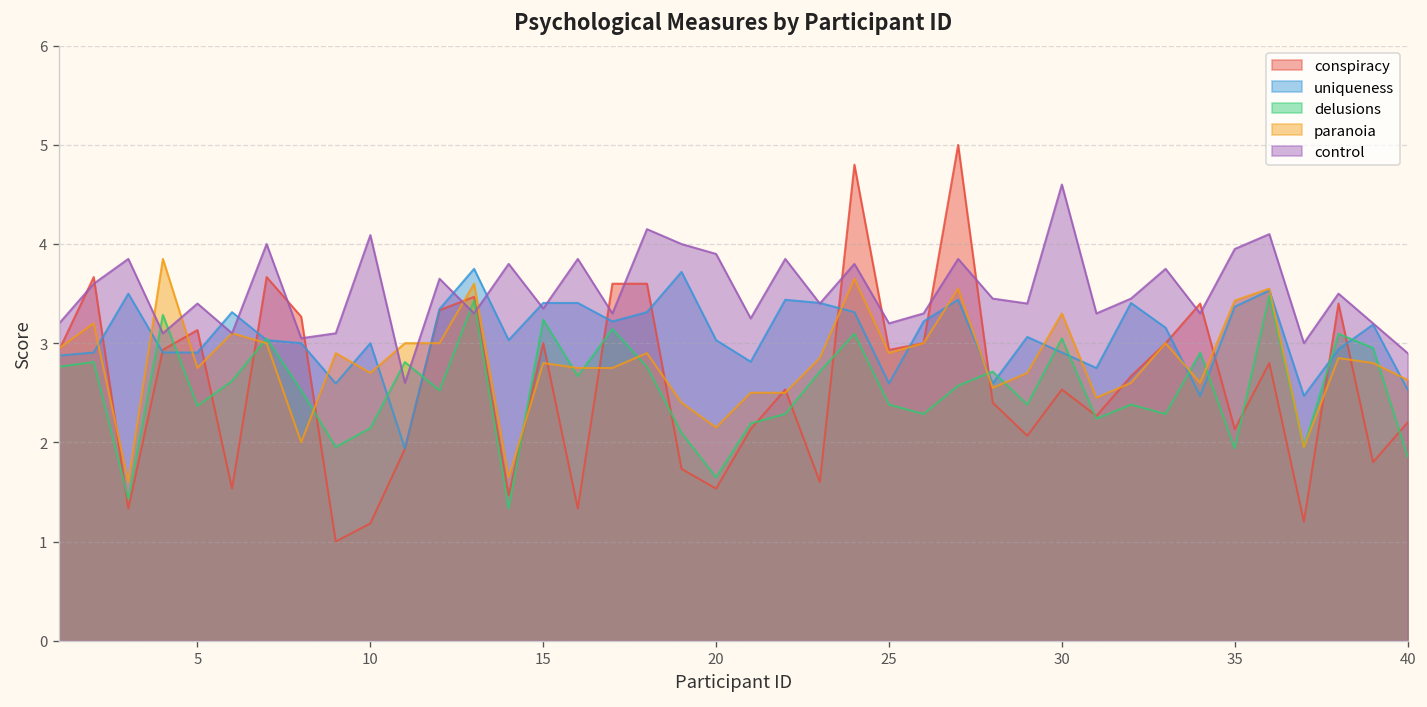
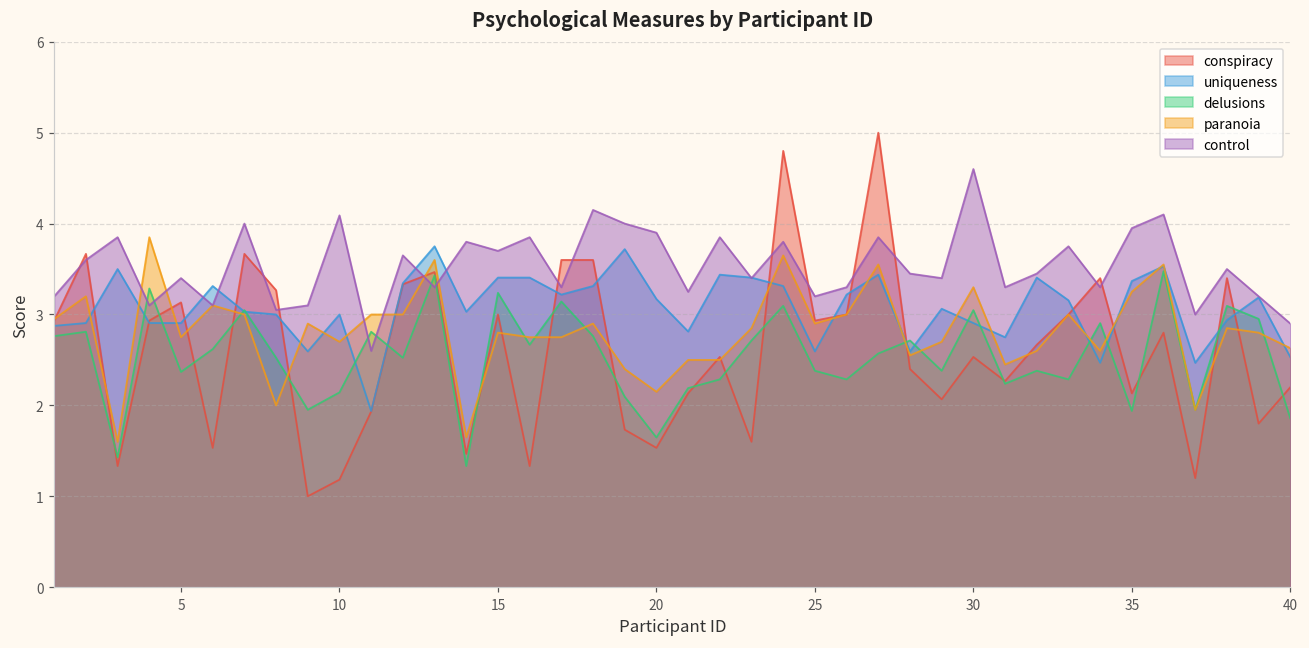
control, 15: 3.4 -> 3.7
uniqueness, 20: 3.0 -> 3.2
paranoia, 35: 3.4 -> 3.3
